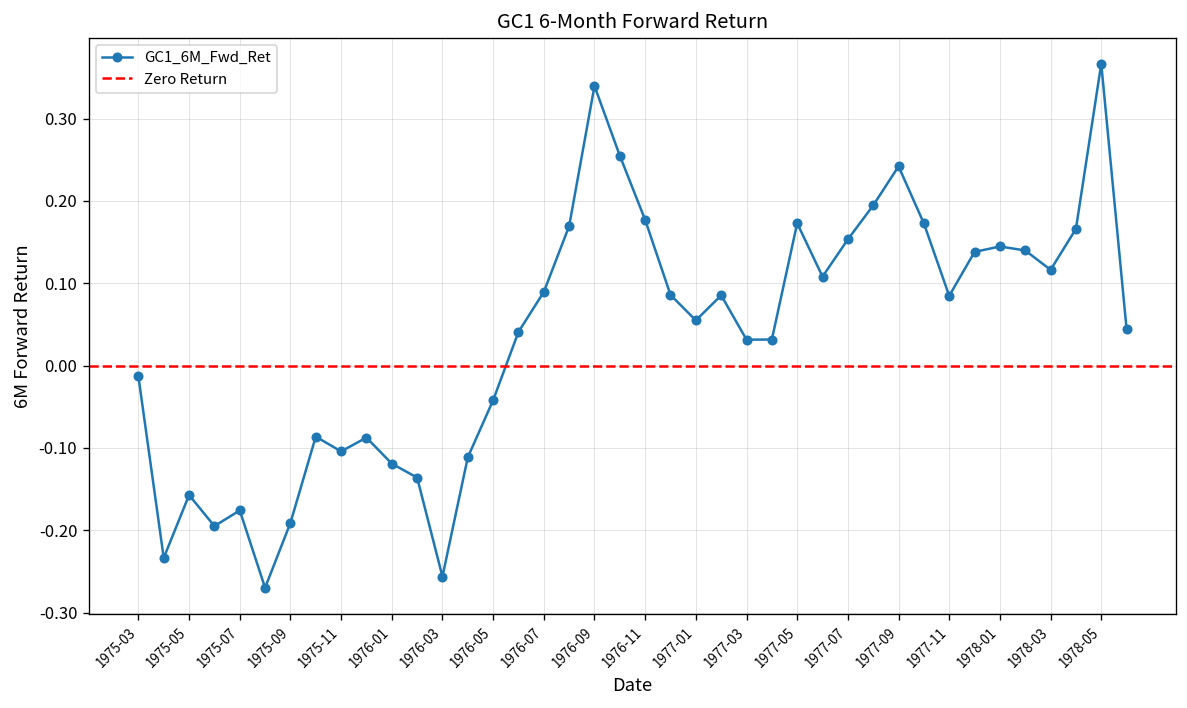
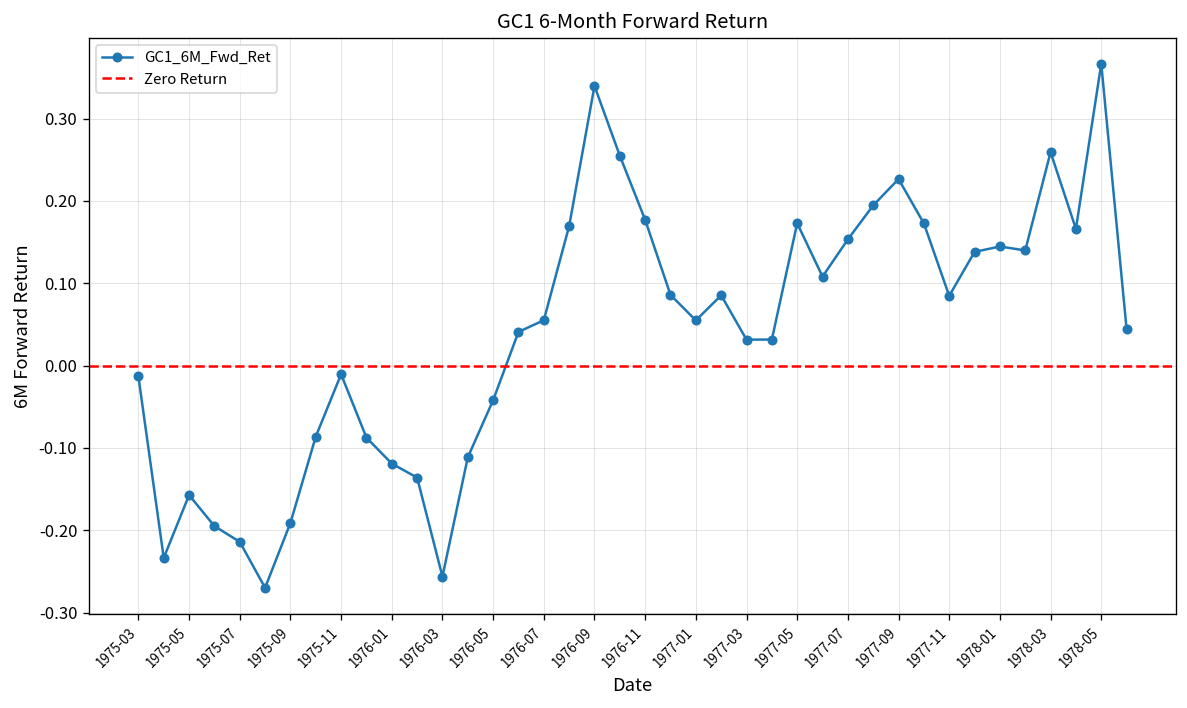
1975-07: -0.18 -> -0.21
1975-11: -0.10 -> -0.01
1976-07: 0.09 -> 0.06
1977-09: 0.24 -> 0.23
1978-03: 0.12 -> 0.26
